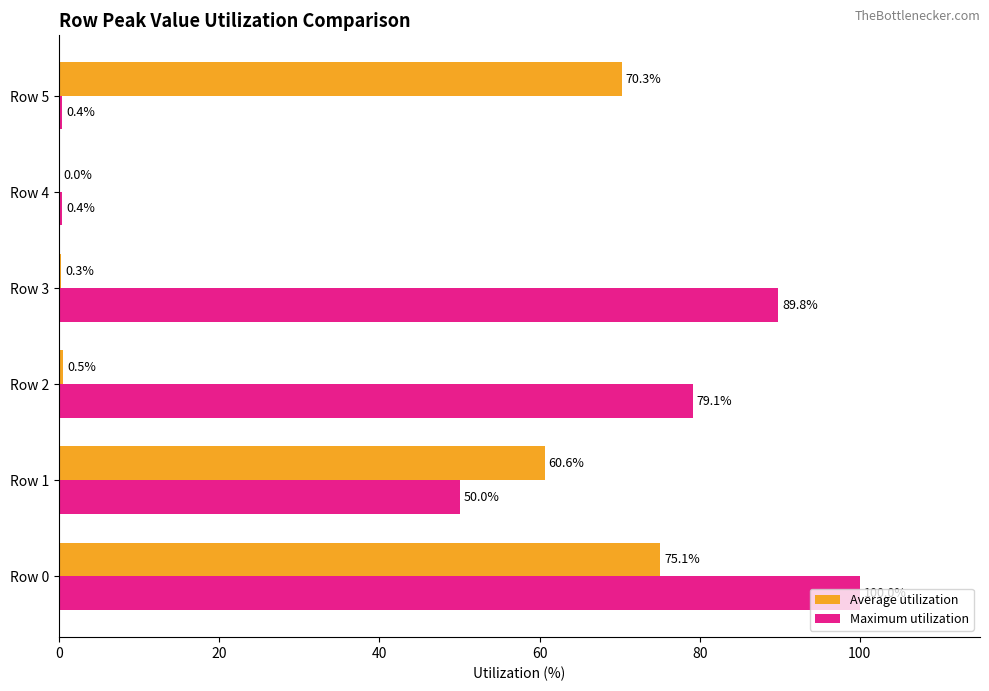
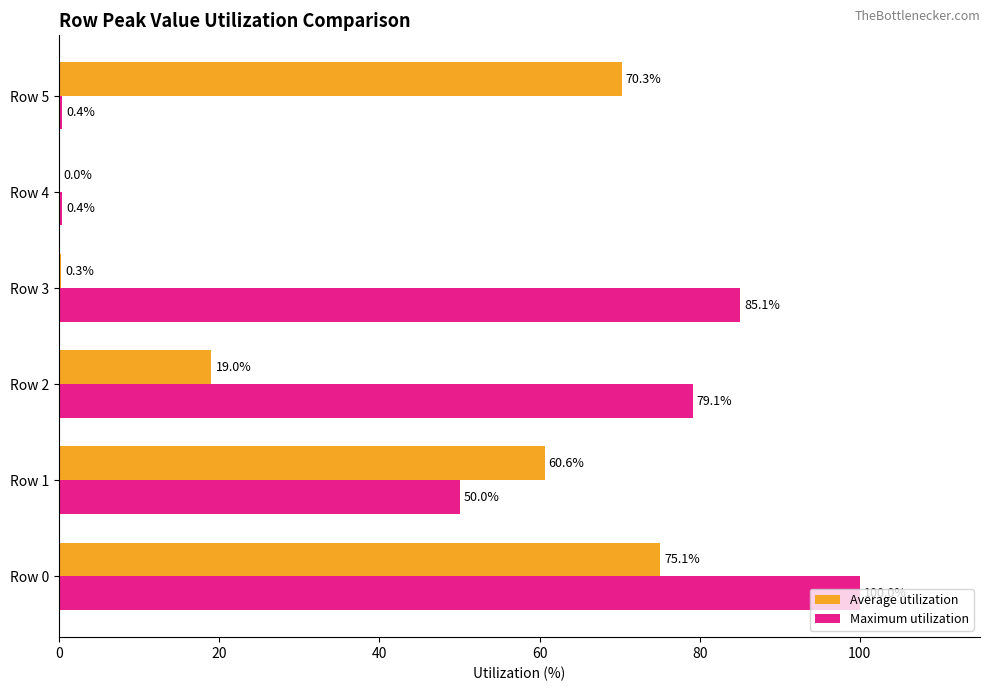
Maximum utilization, Row 3: 89.8% -> 85.1%
Average utilization, Row 2: 0.5% -> 19.0%
